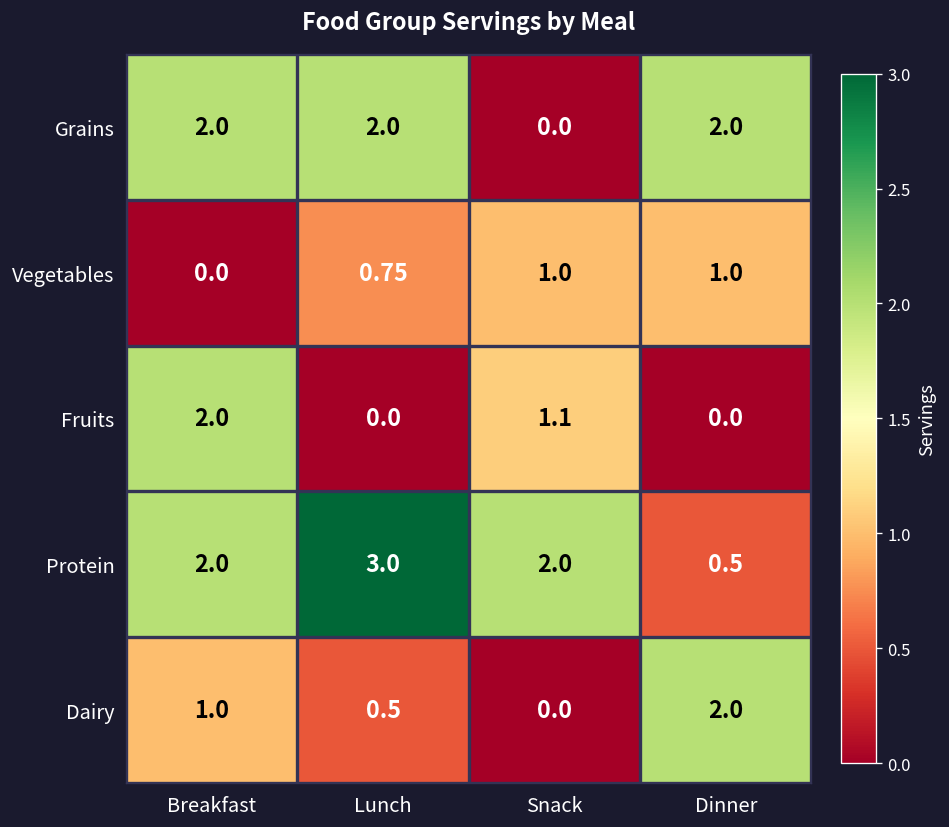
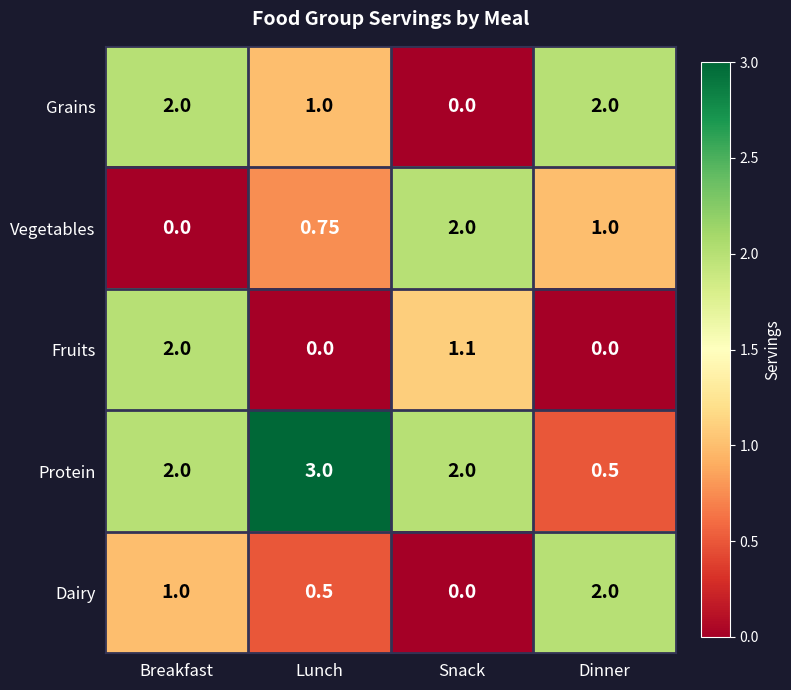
Grains, Lunch: 2.0 -> 1.0
Vegetables, Snack: 1.0 -> 2.0
